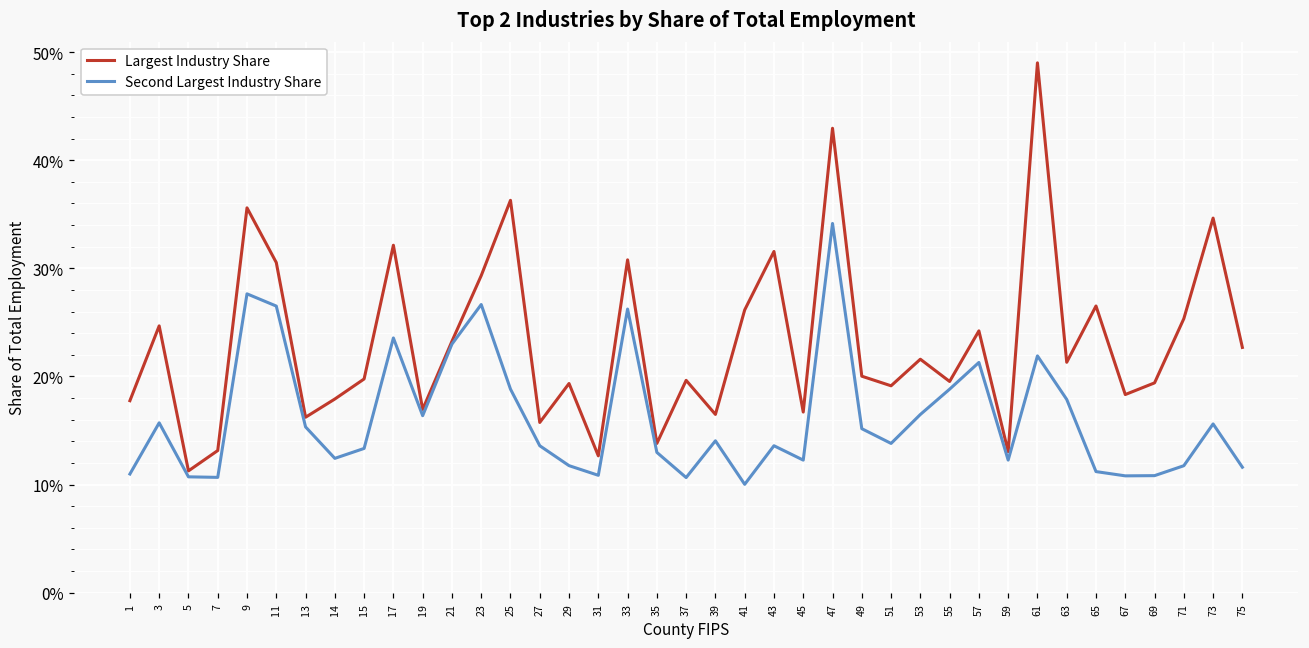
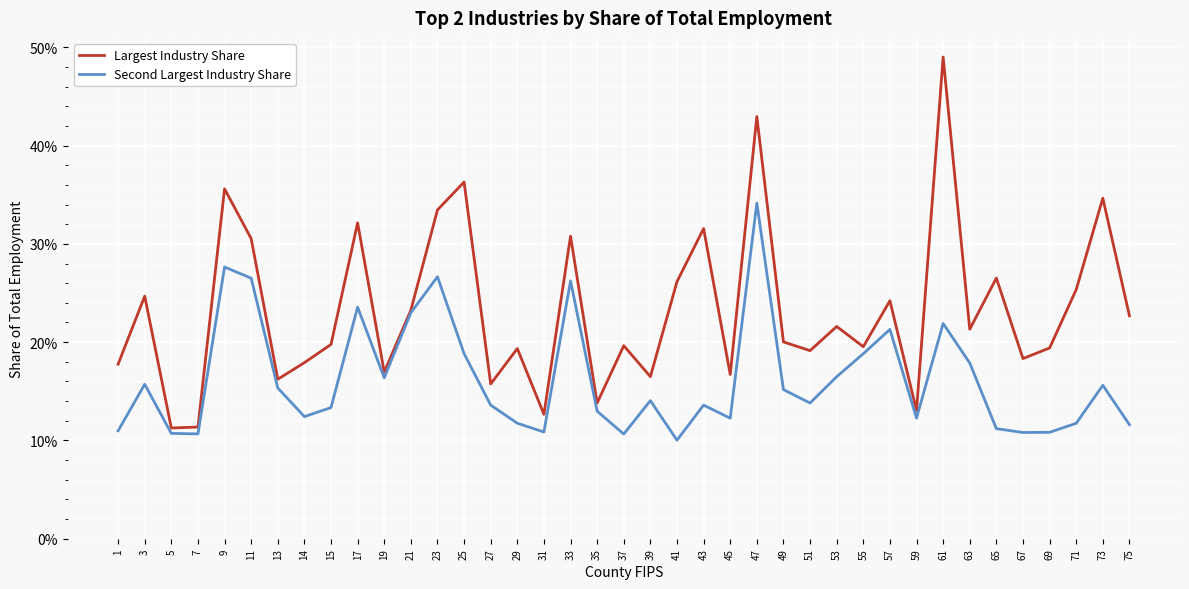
Largest Industry Share, 7: 13% -> 11%
Largest Industry Share, 23: 29% -> 33%
